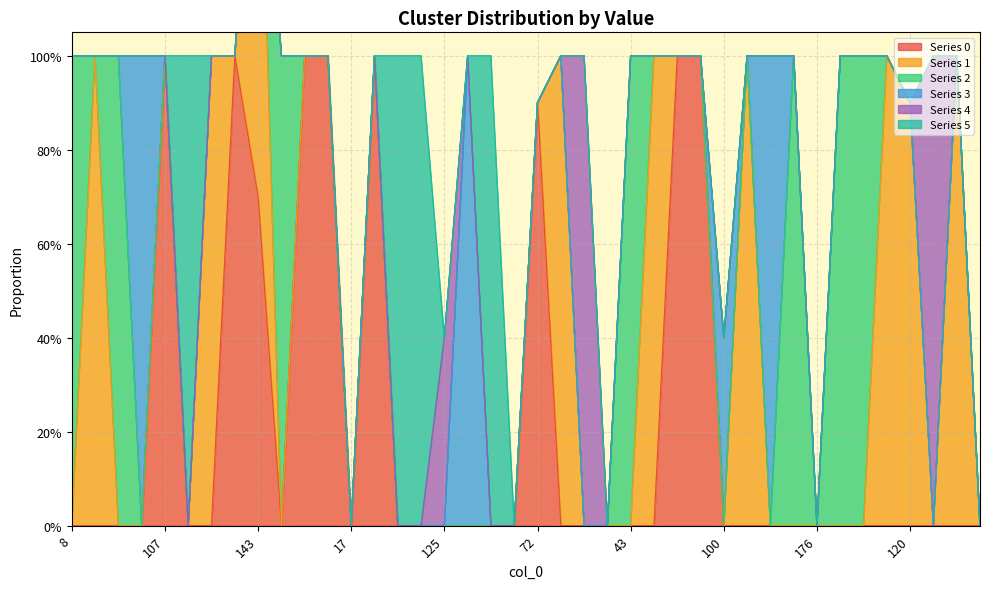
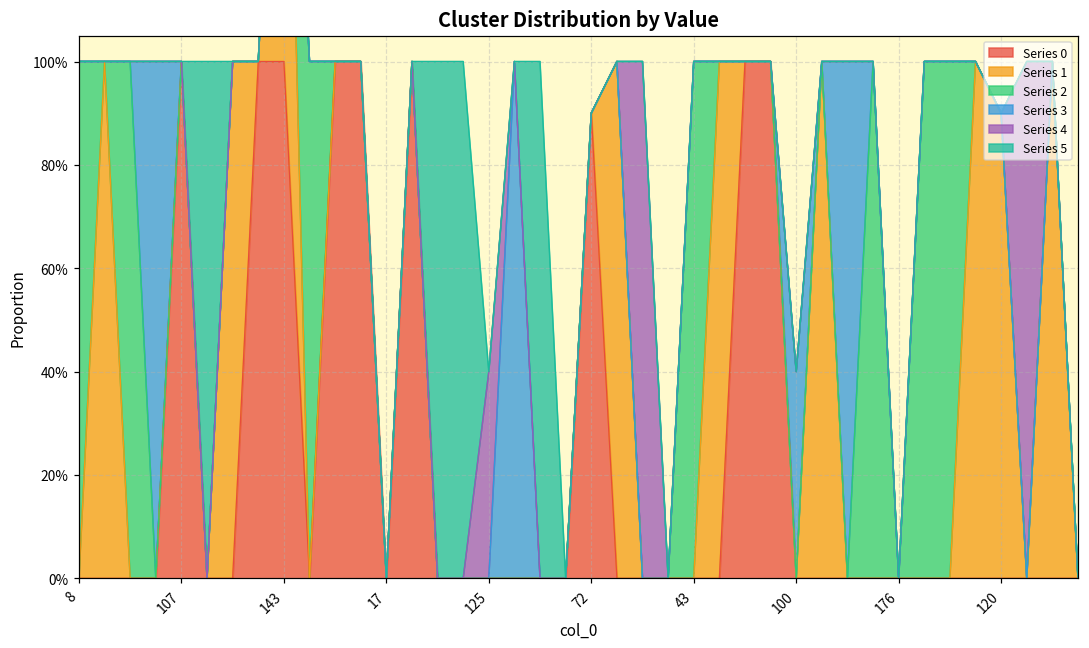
Series 0, 143: 70% -> 100%
